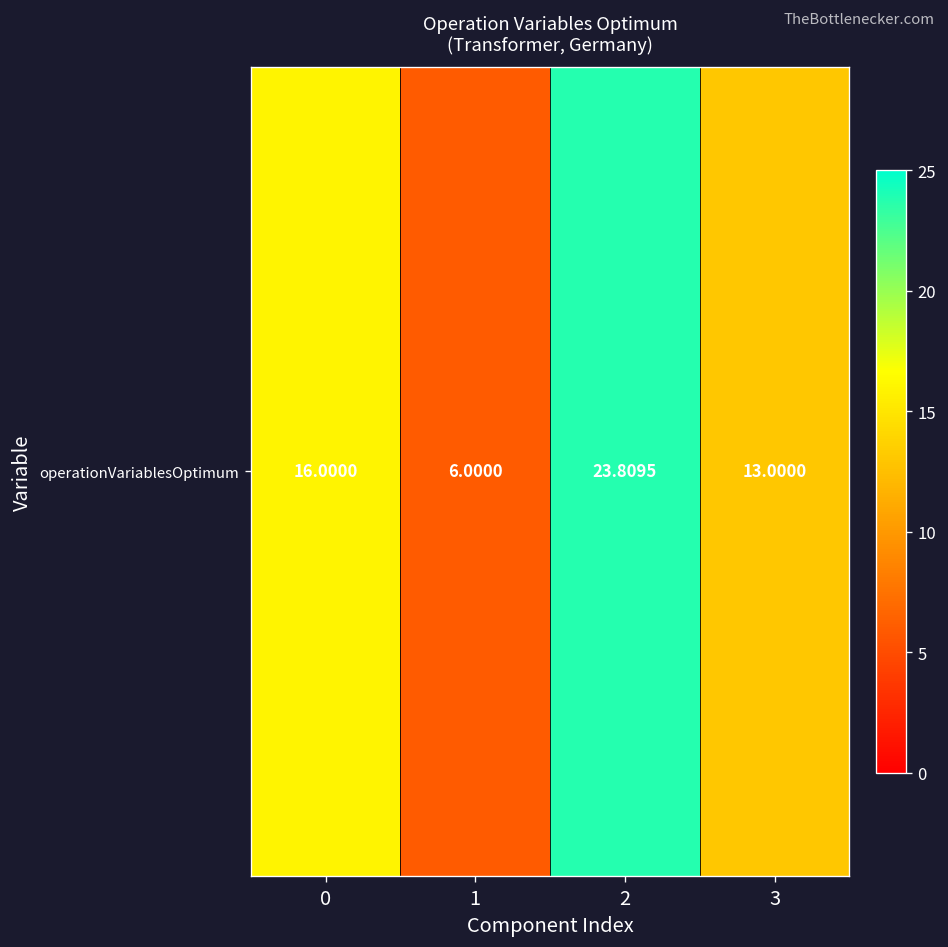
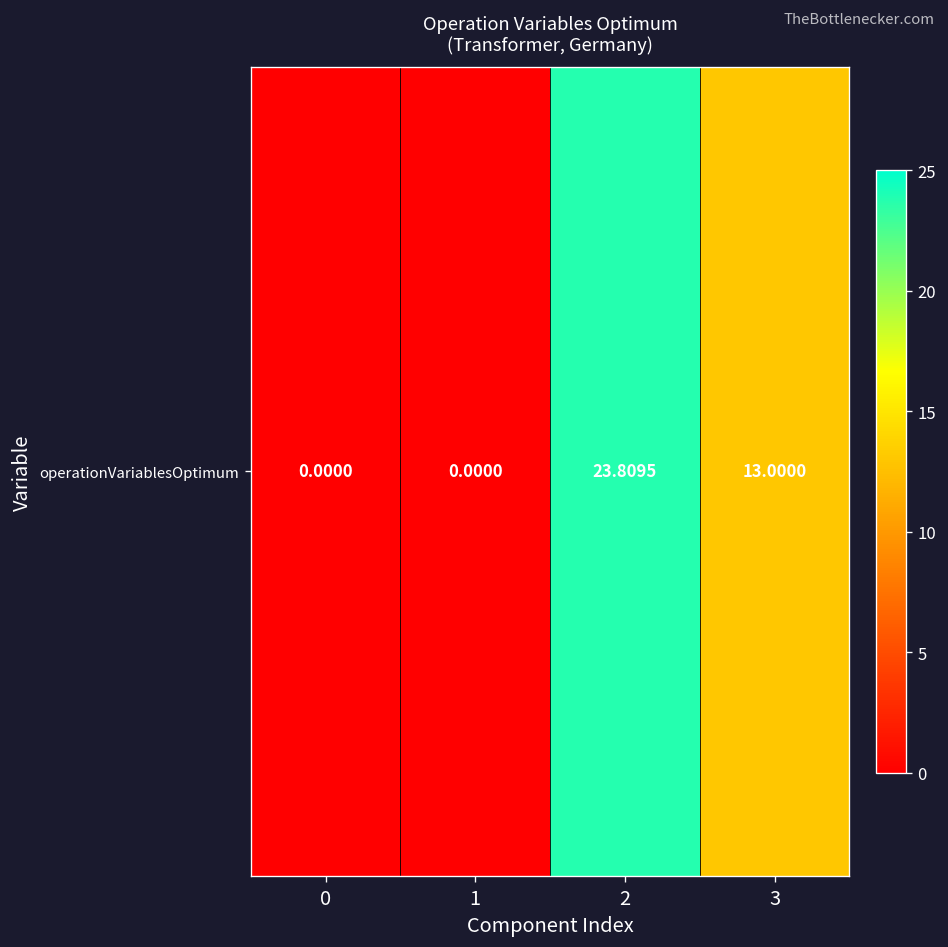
operationVariablesOptimum, 0: 16.0000 -> 0.0000
operationVariablesOptimum, 1: 6.0000 -> 0.0000
